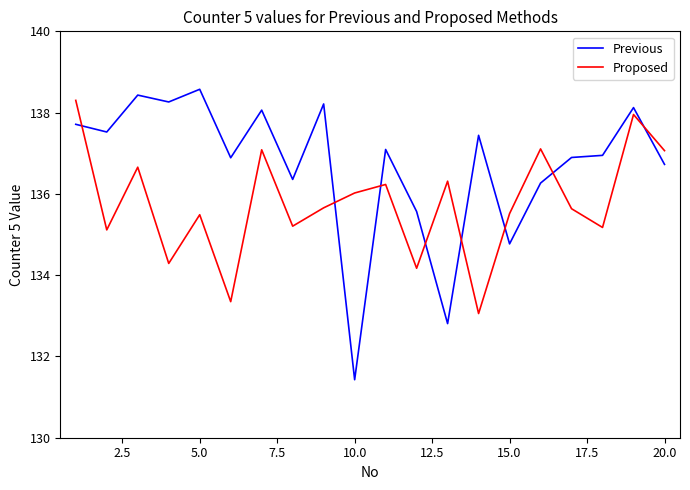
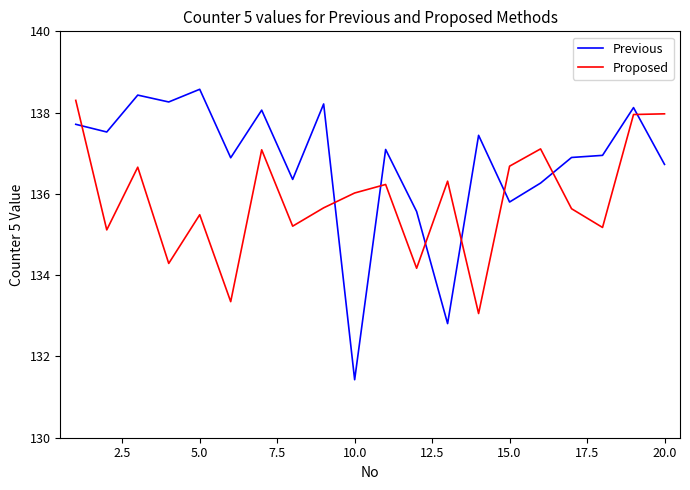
Previous, 15.0: 134.8 -> 135.8
Proposed, 15.0: 135.5 -> 136.7
Proposed, 20.0: 137.1 -> 138.0
